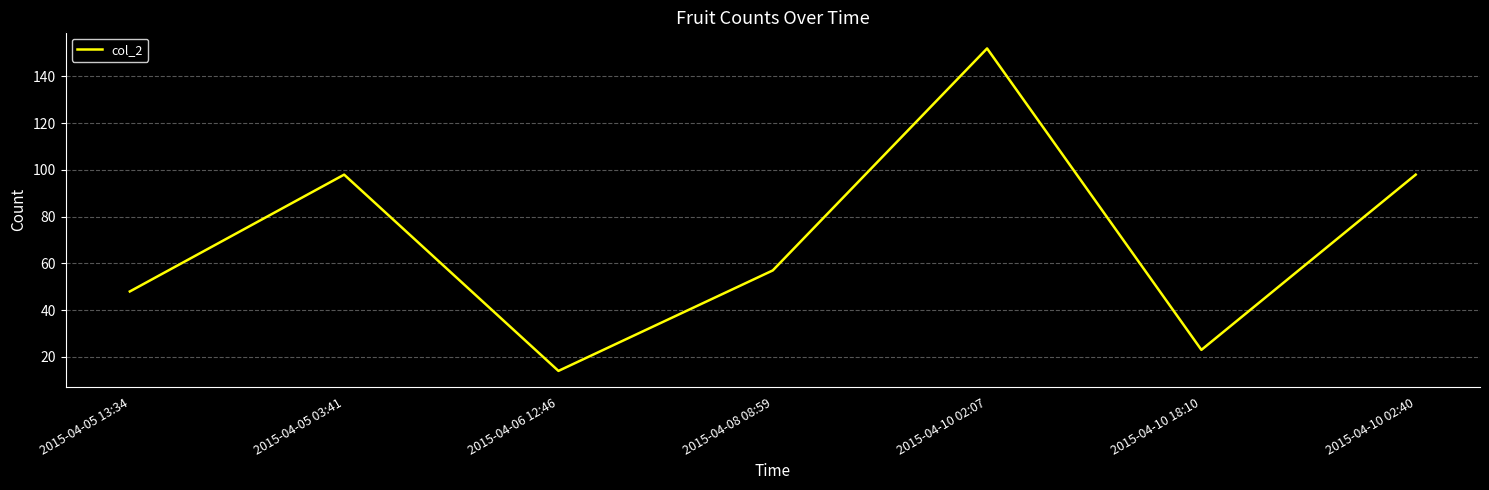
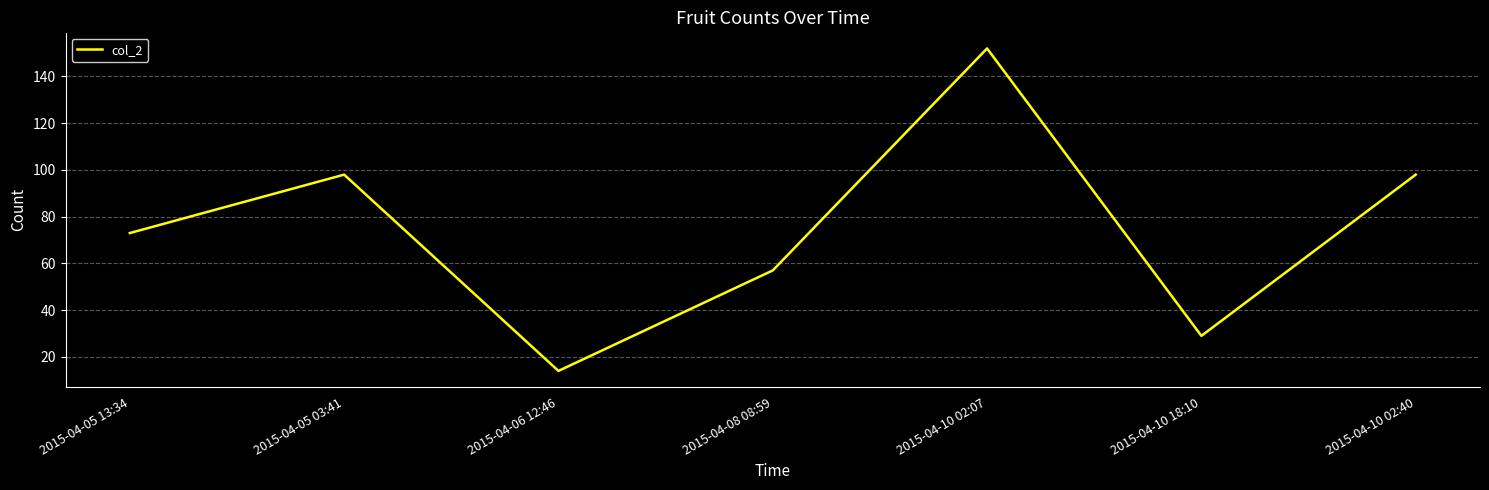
2015-04-05 13:34: 48 -> 73
2015-04-10 18:10: 23 -> 29
